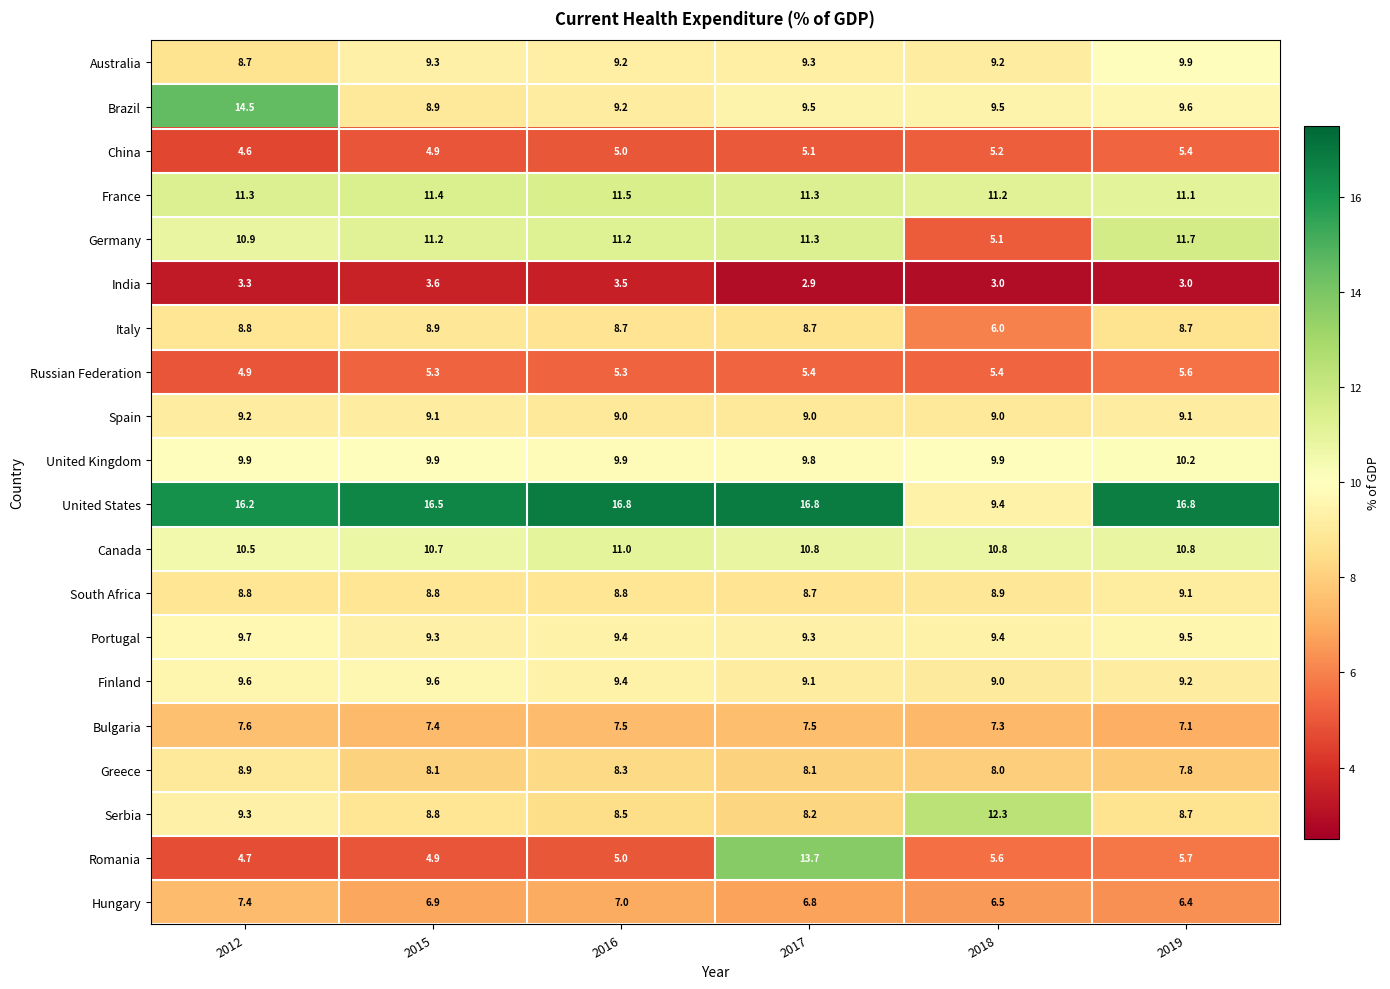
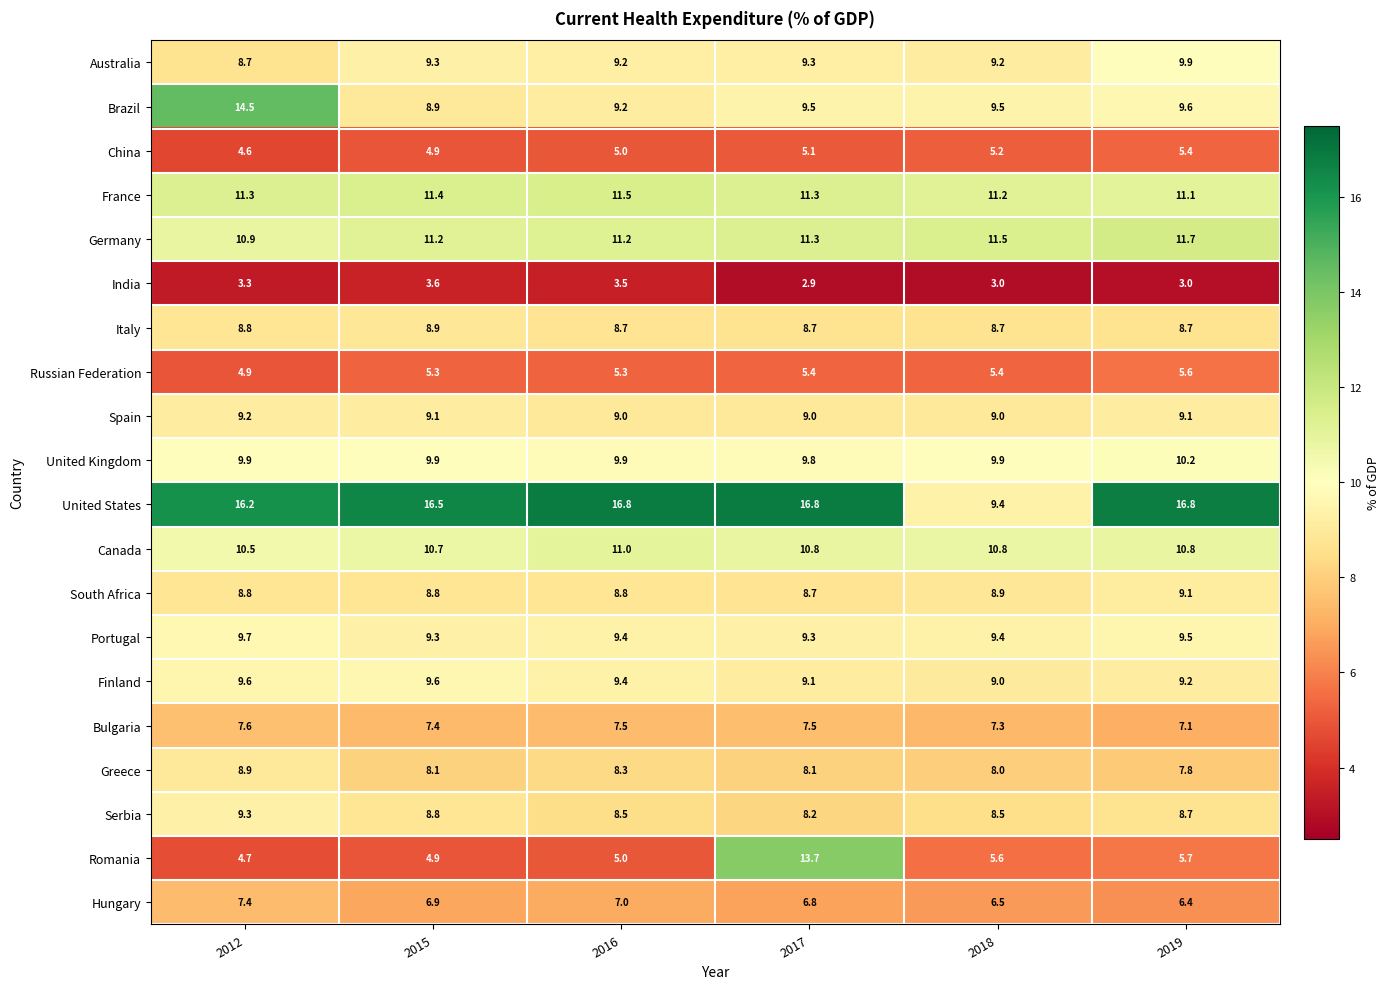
Germany, 2018: 5.1 -> 11.5
Italy, 2018: 6.0 -> 8.7
Serbia, 2018: 12.3 -> 8.5
